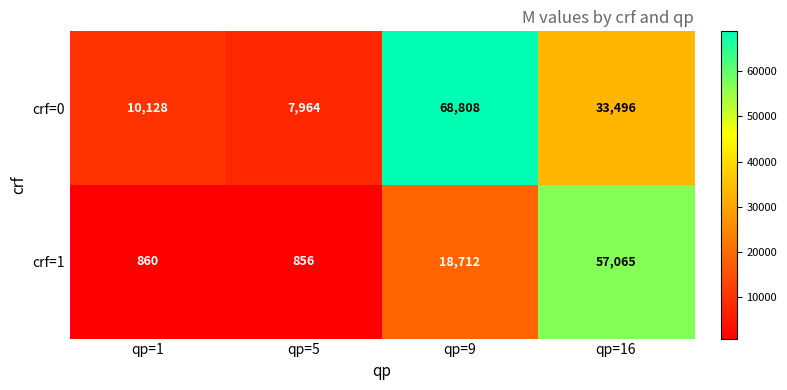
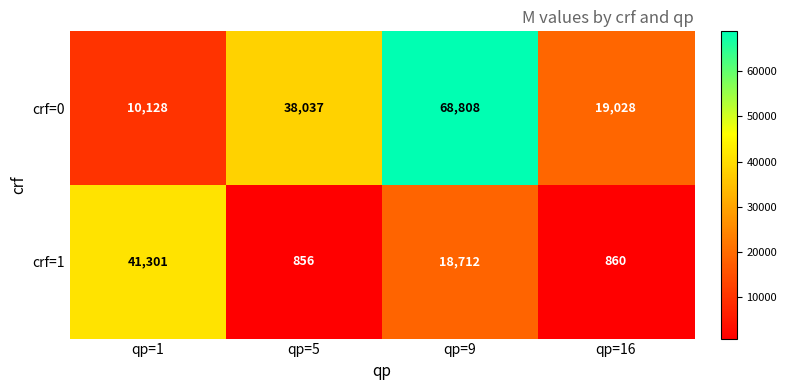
crf=0, qp=5: 7,964 -> 38,037
crf=0, qp=16: 33,496 -> 19,028
crf=1, qp=1: 860 -> 41,301
crf=1, qp=16: 57,065 -> 860
